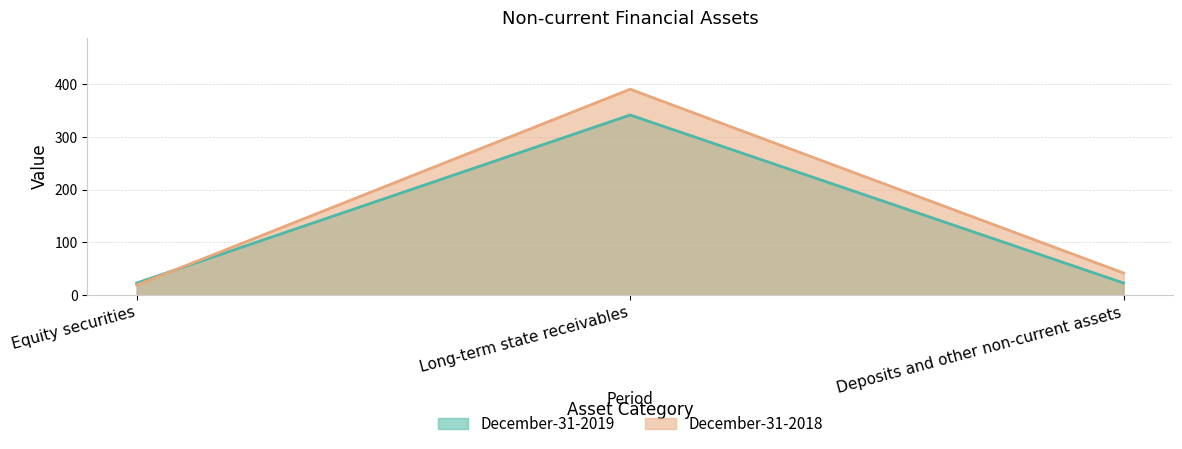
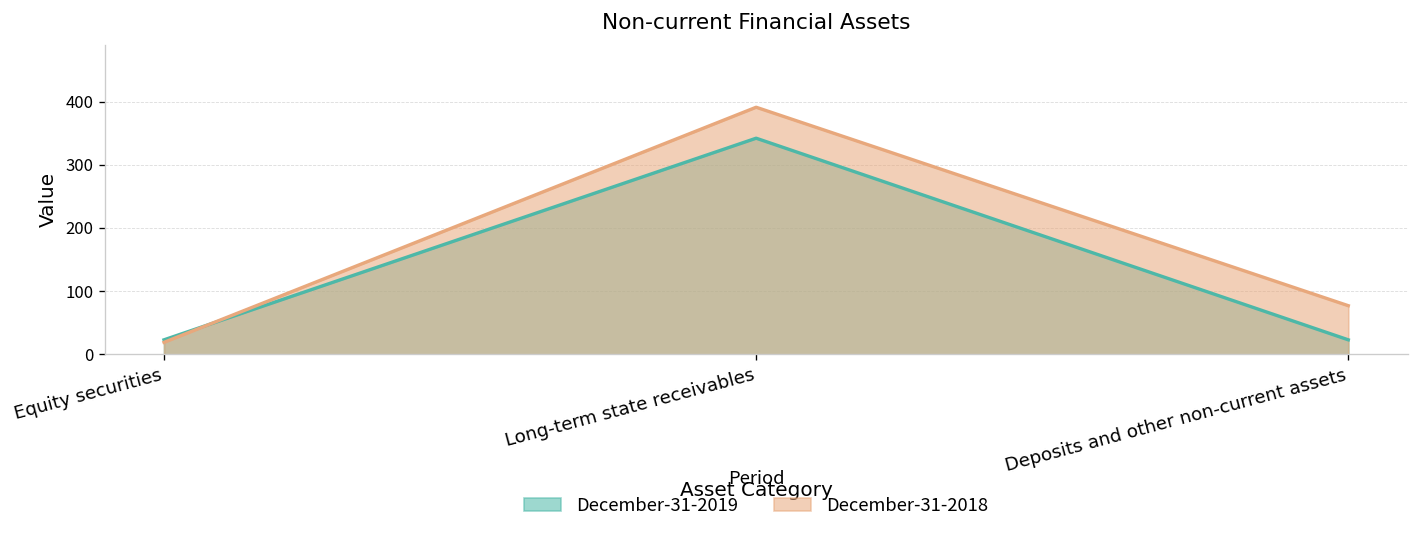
December-31-2018, Deposits and other non-current assets: 40 -> 80
